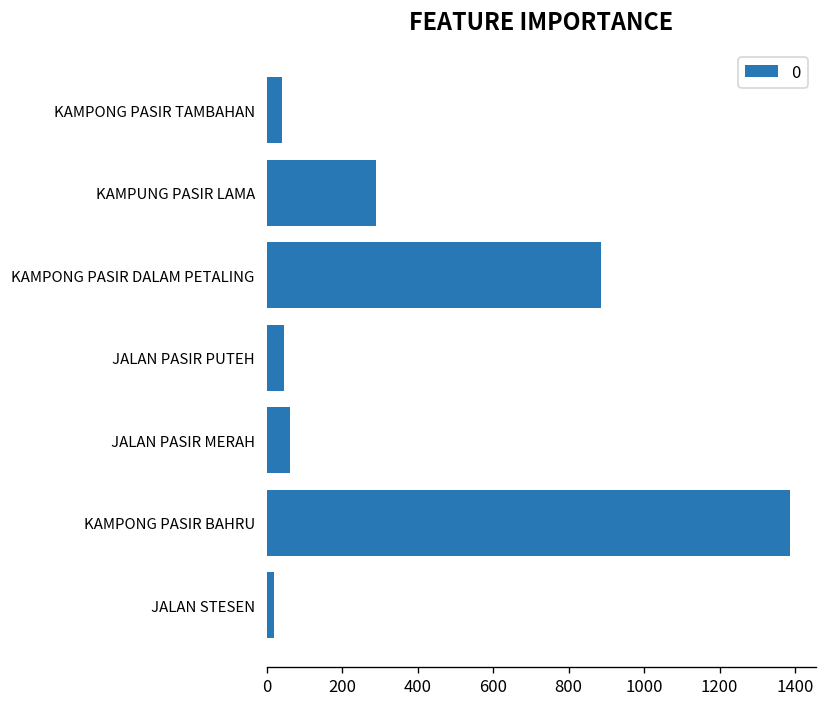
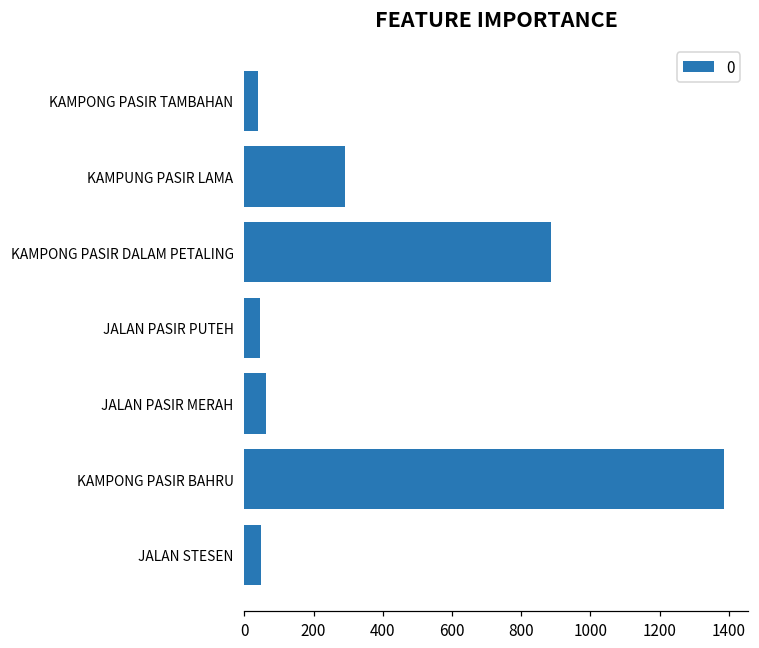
JALAN STESEN: 20 -> 50
